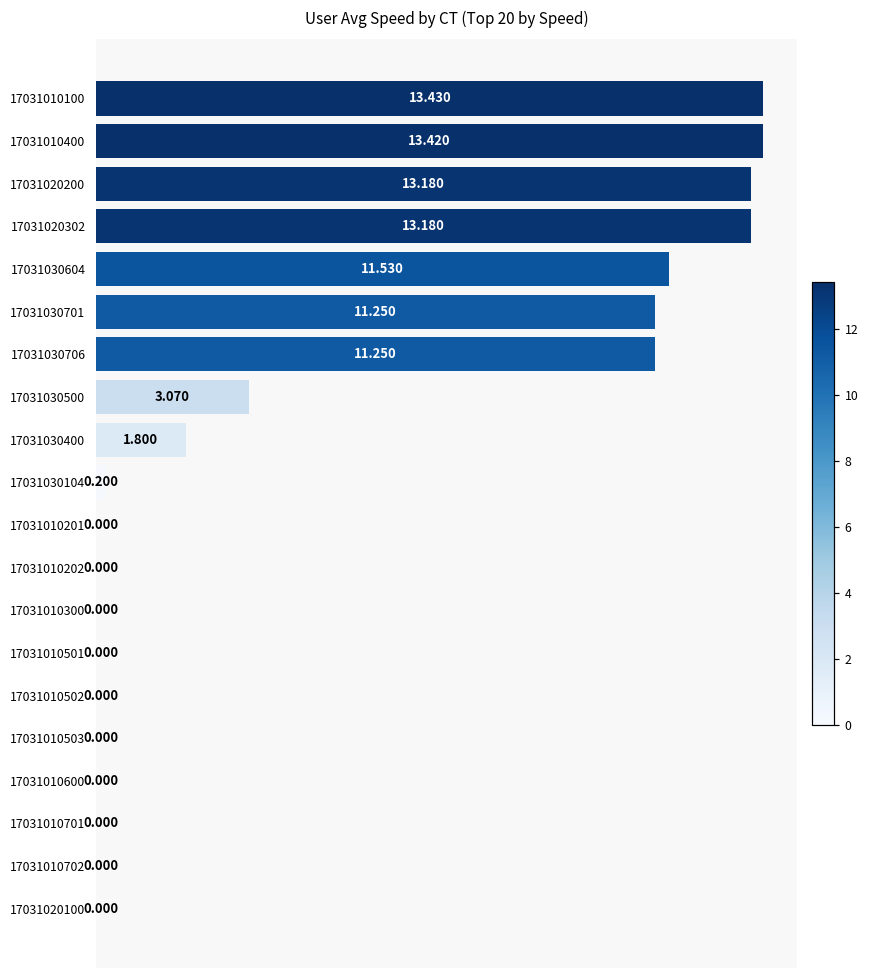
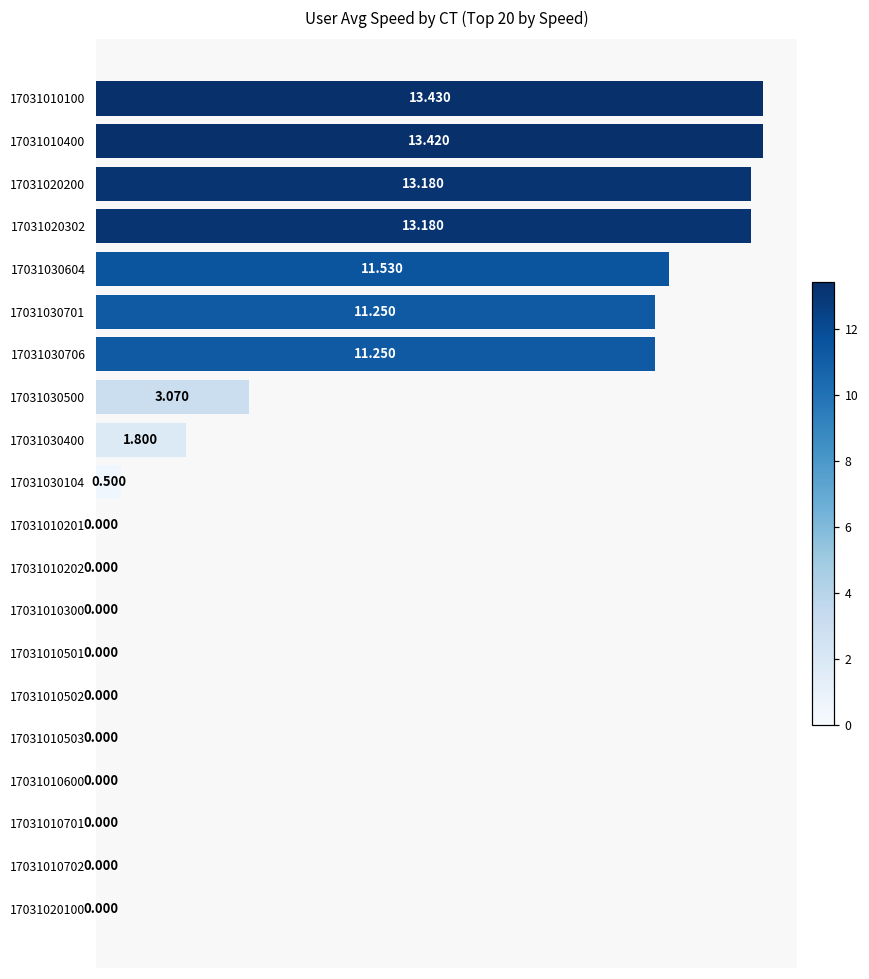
17031030104: 0.200 -> 0.500
